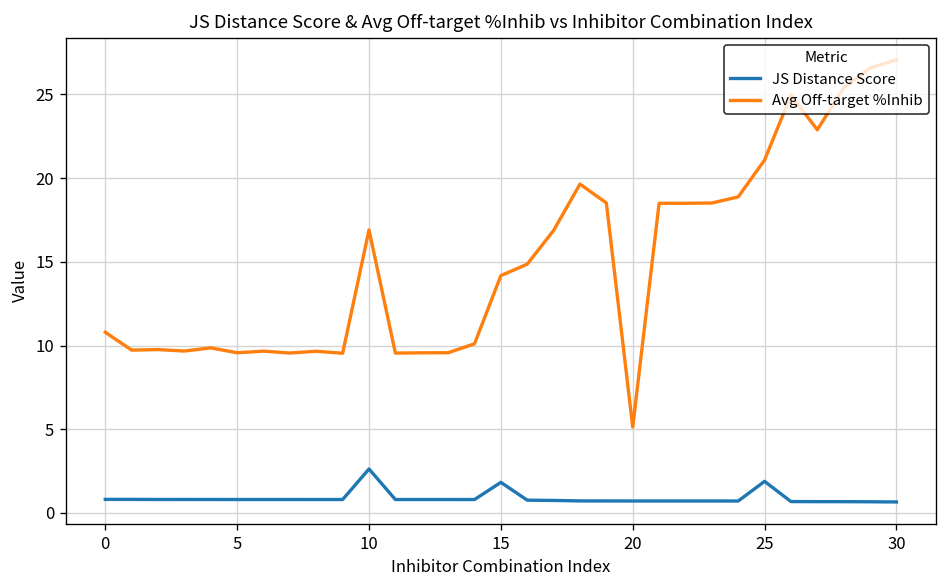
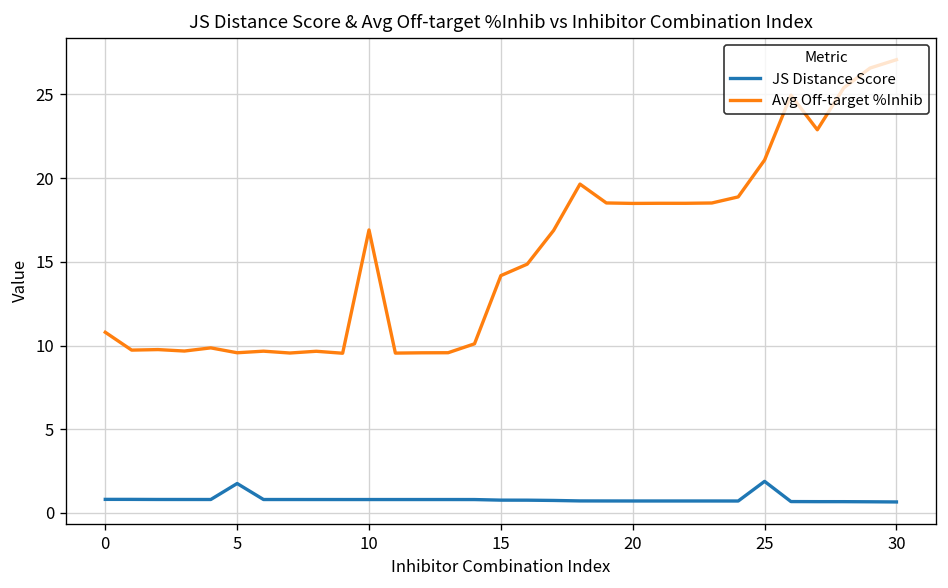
JS Distance Score, 5: 0.8 -> 1.8
JS Distance Score, 10: 2.6 -> 0.8
JS Distance Score, 15: 1.8 -> 0.8
Avg Off-target %Inhib, 20: 5.1 -> 18.5
